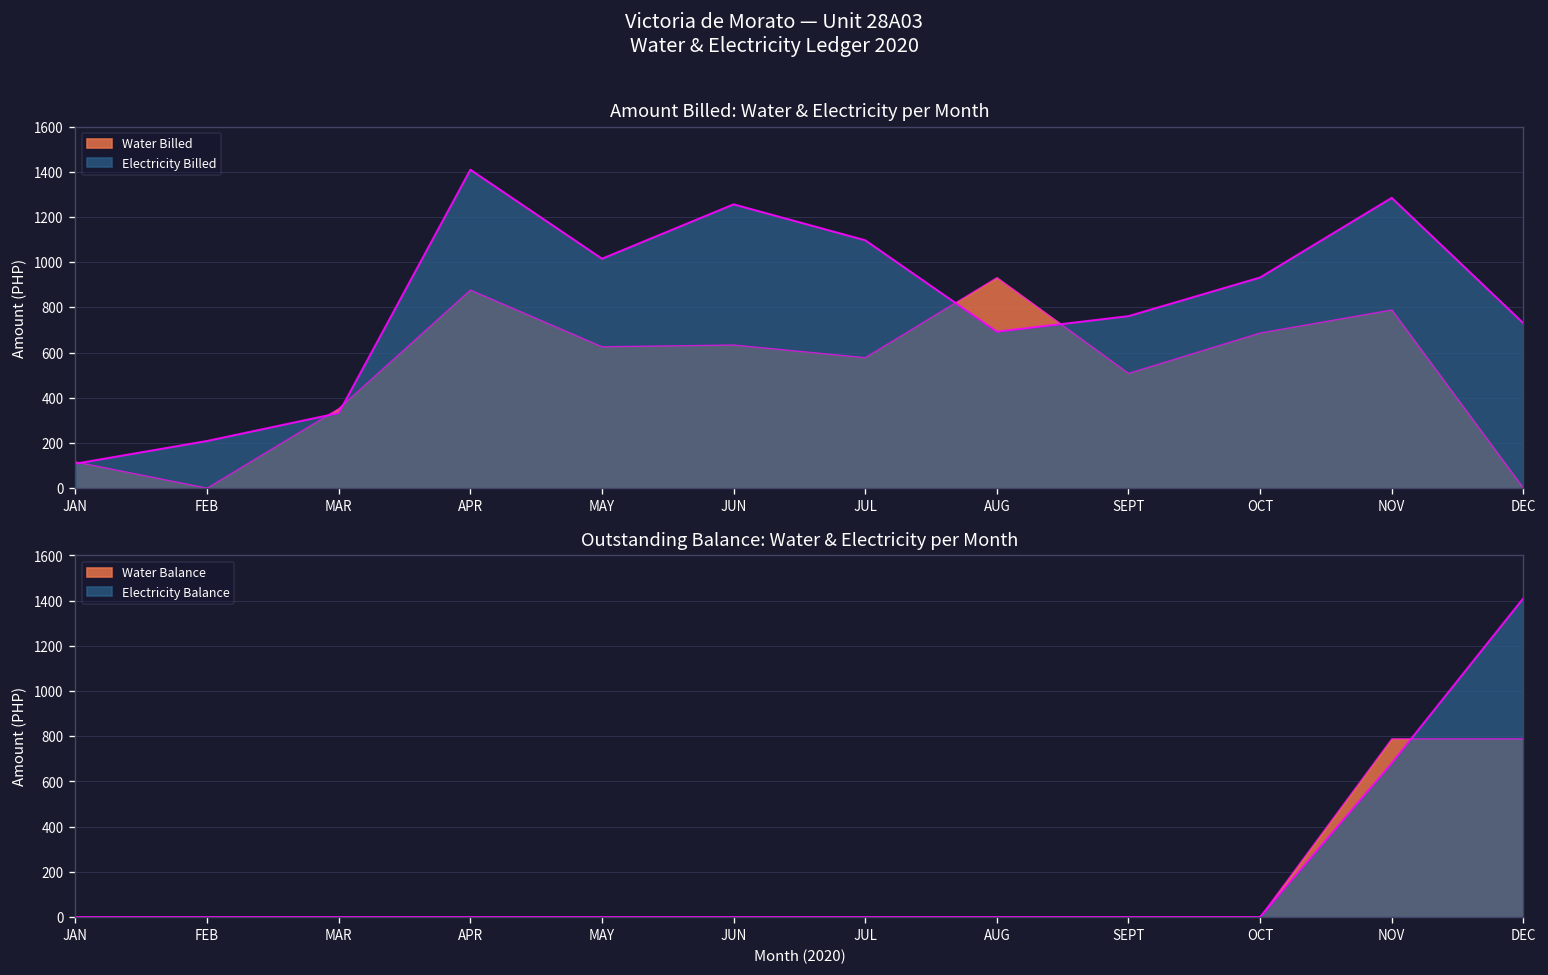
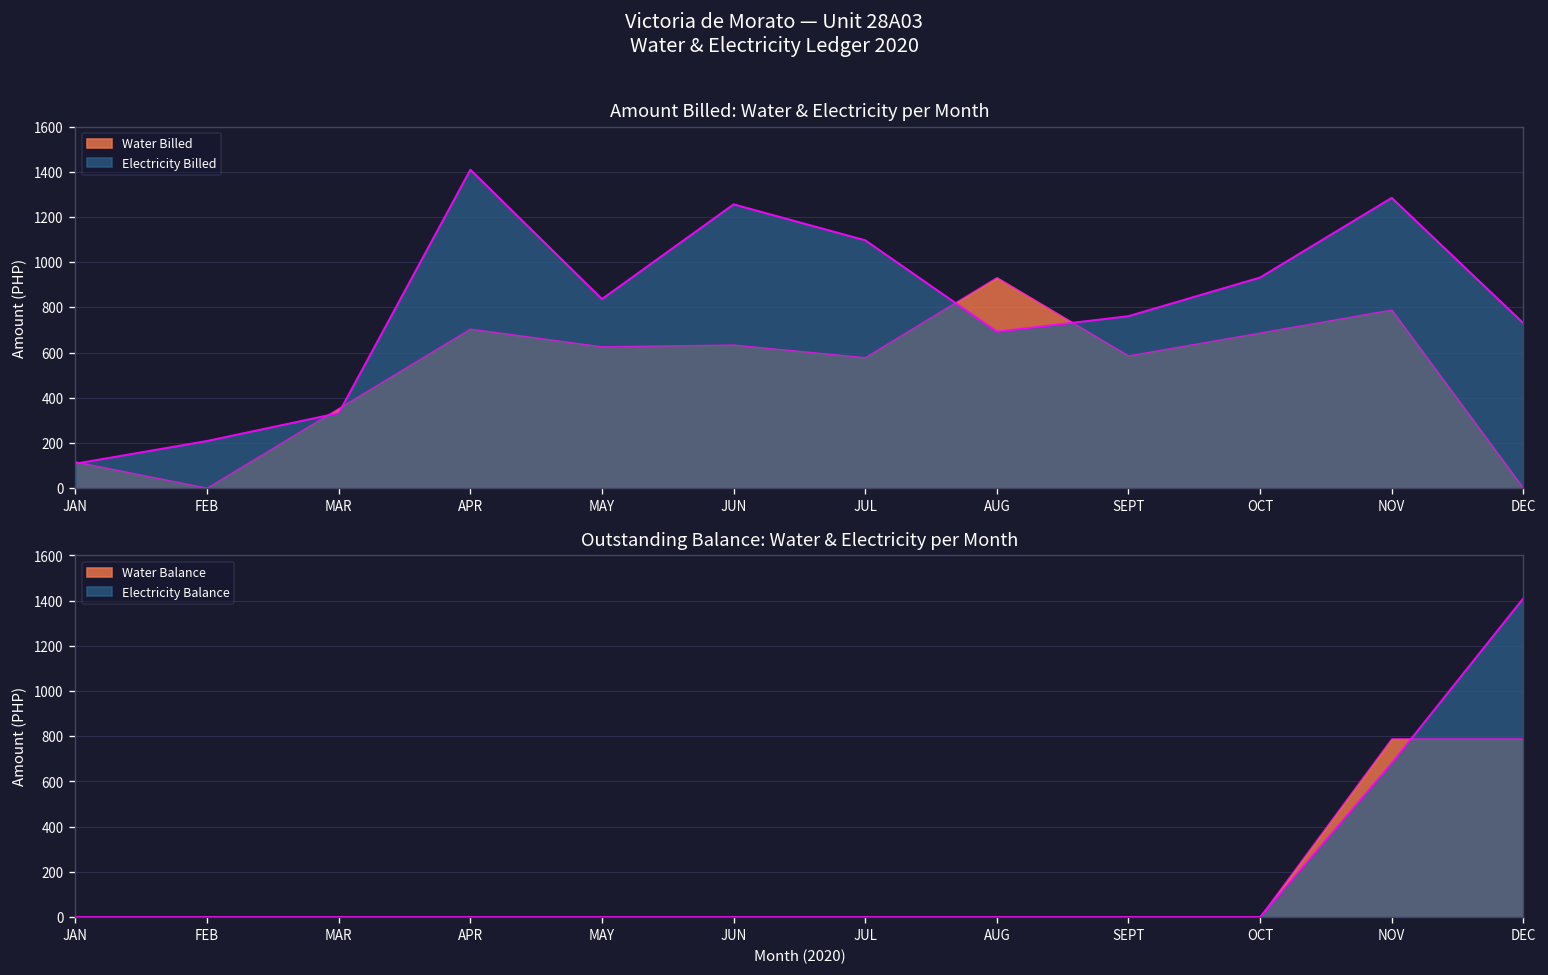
Amount Billed: Water & Electricity per Month, Water Billed, APR: 880 -> 700
Amount Billed: Water & Electricity per Month, Electricity Billed, MAY: 1020 -> 840
Amount Billed: Water & Electricity per Month, Water Billed, SEPT: 510 -> 590
